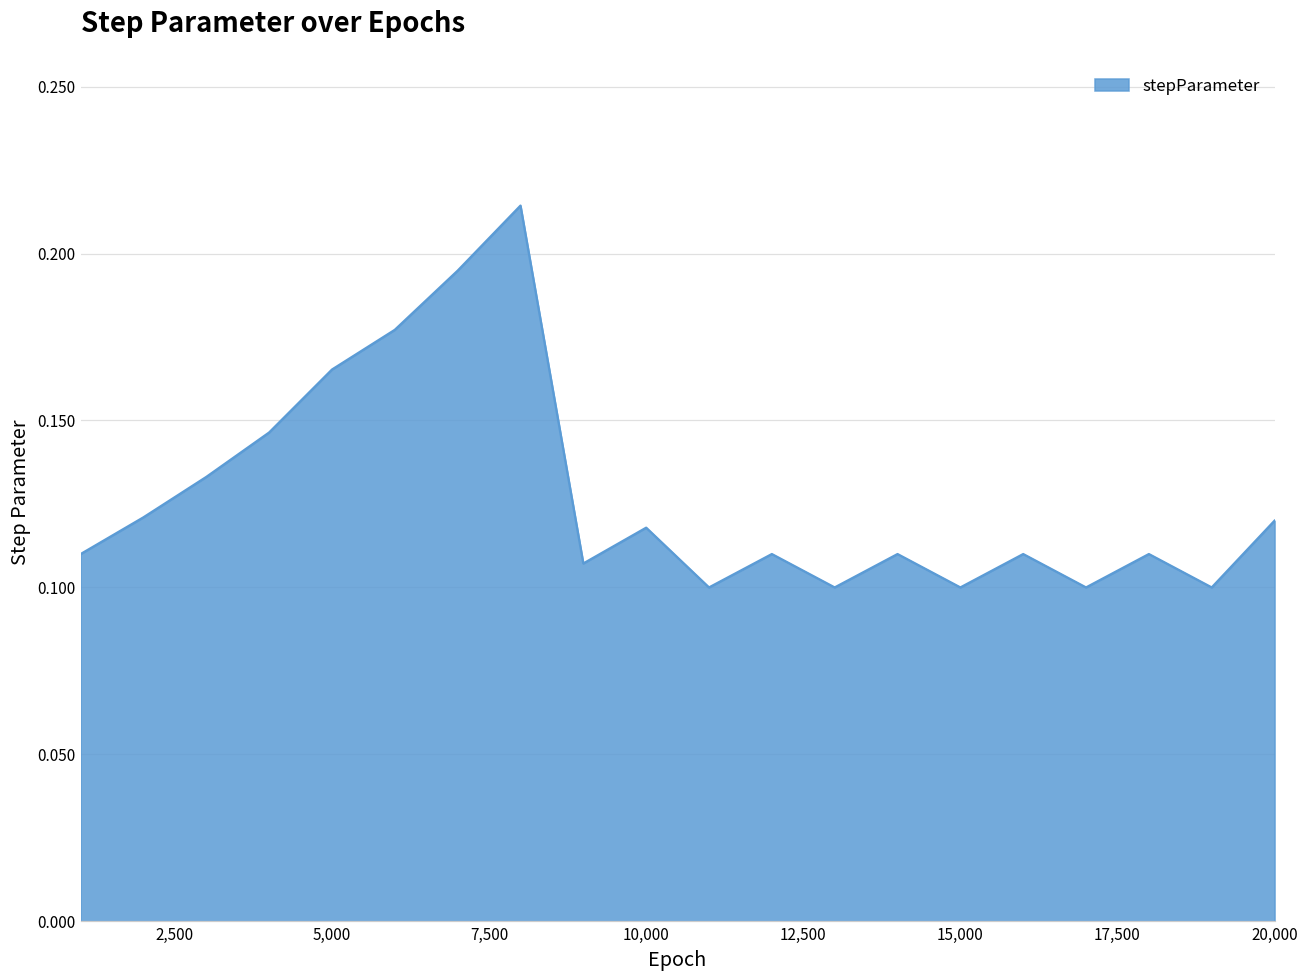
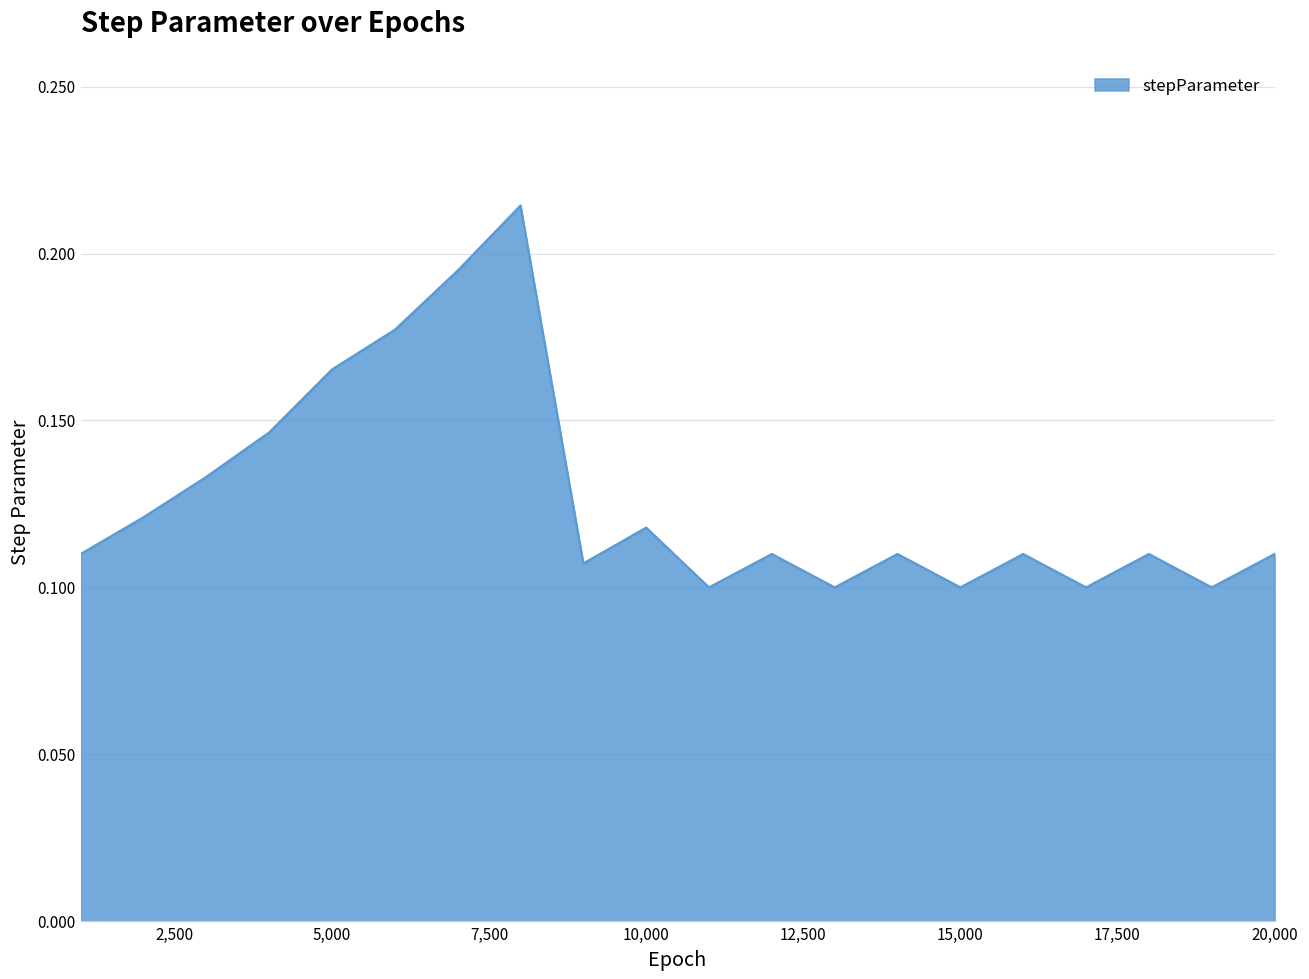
20,000: 0.12 -> 0.11
